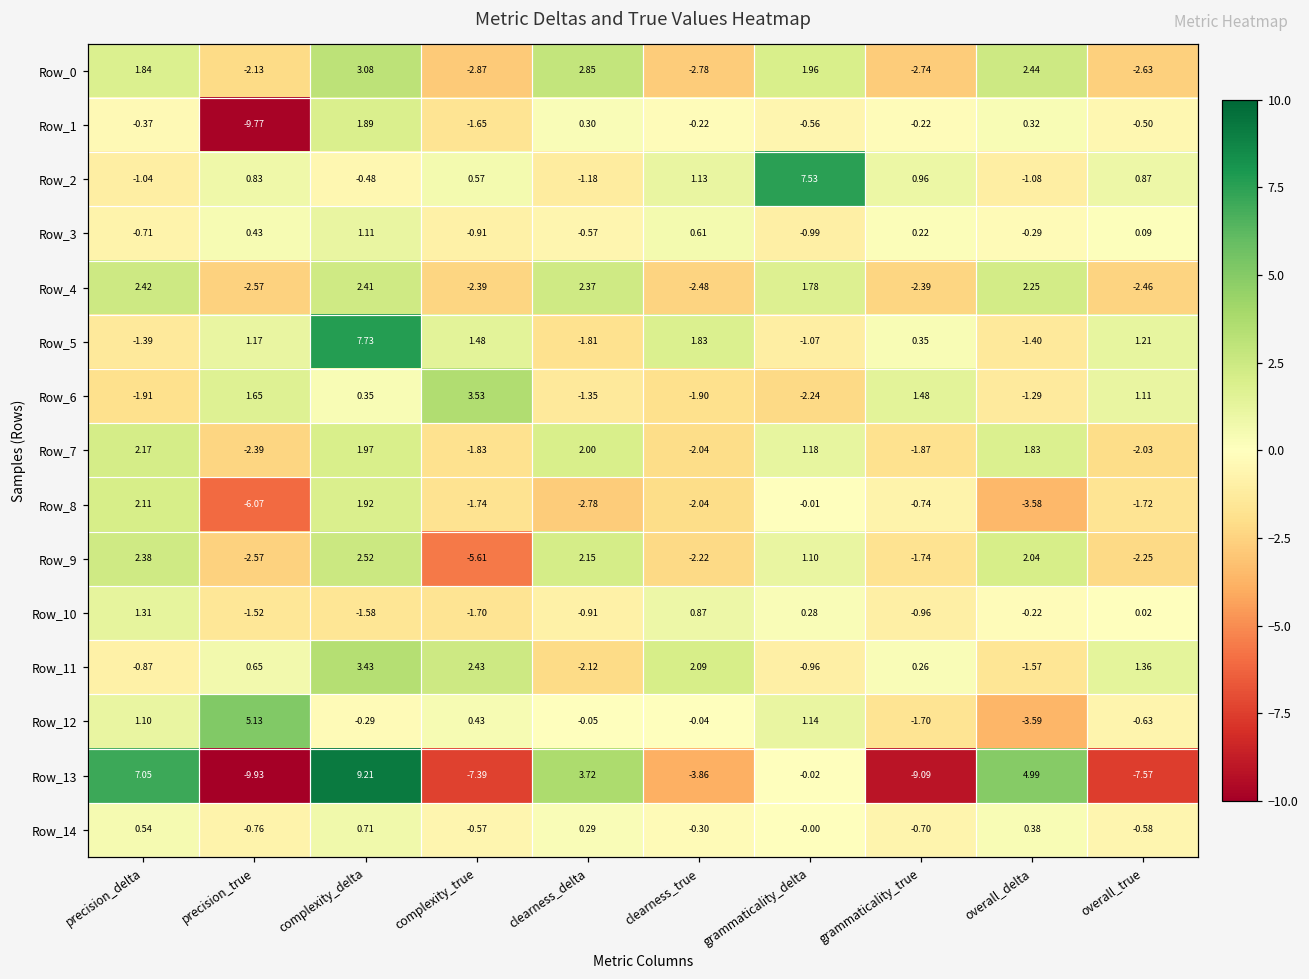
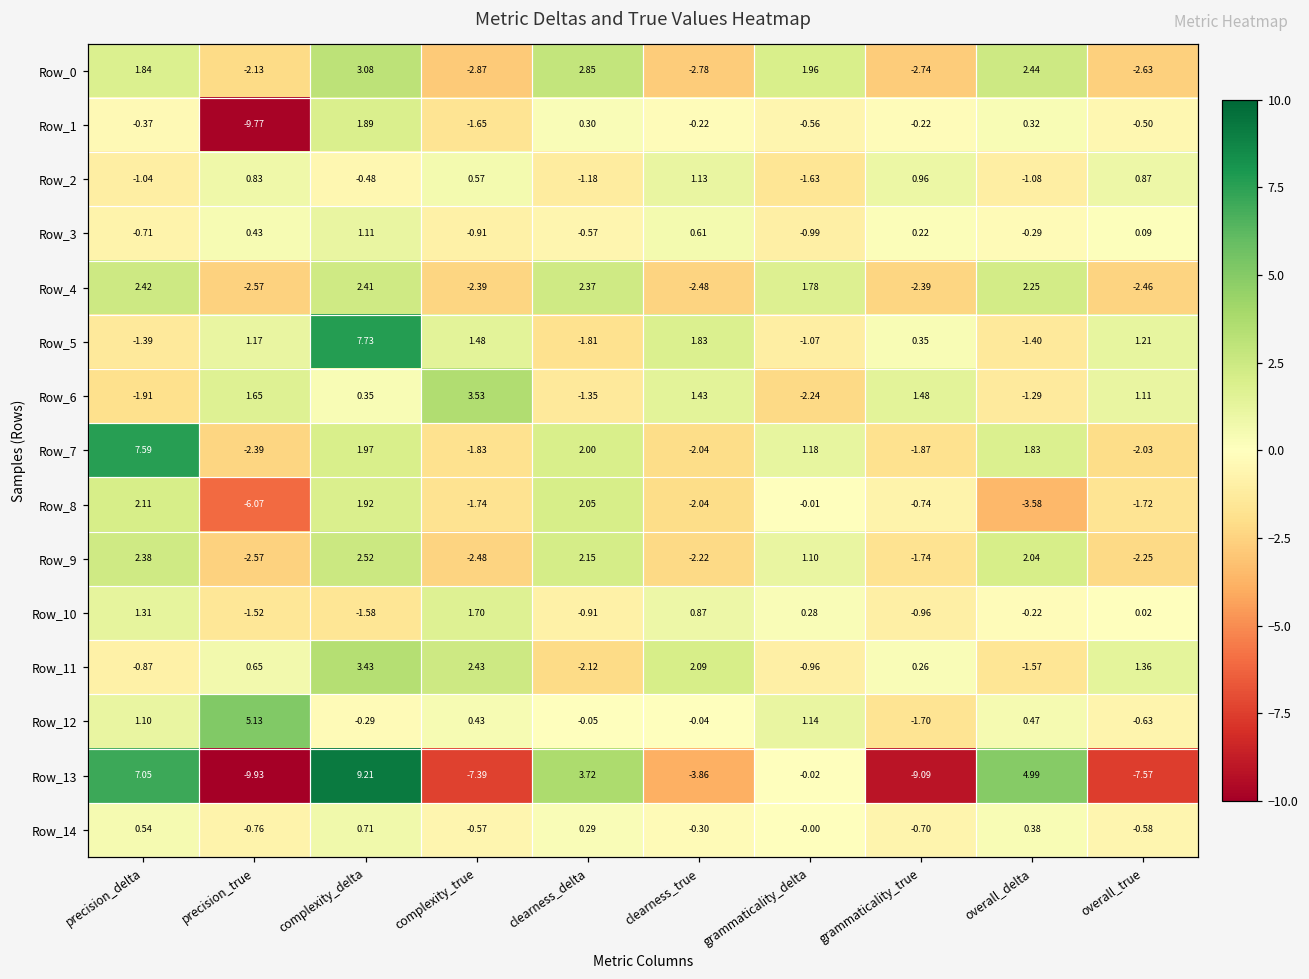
Row_2, grammaticality_delta: 7.53 -> -1.63
Row_6, clearness_true: -1.90 -> 1.43
Row_7, precision_delta: 2.17 -> 7.59
Row_8, clearness_delta: -2.78 -> 2.05
Row_9, complexity_true: -5.61 -> -2.48
Row_10, complexity_true: -1.70 -> 1.70
Row_12, overall_delta: -3.59 -> 0.47
